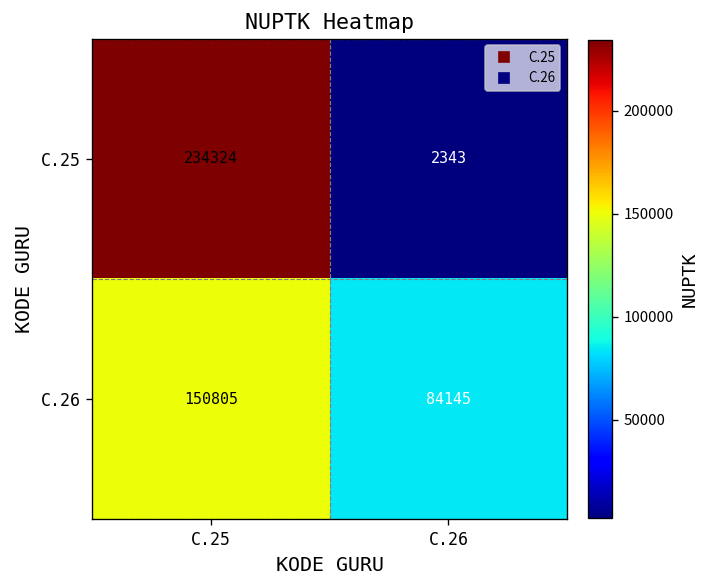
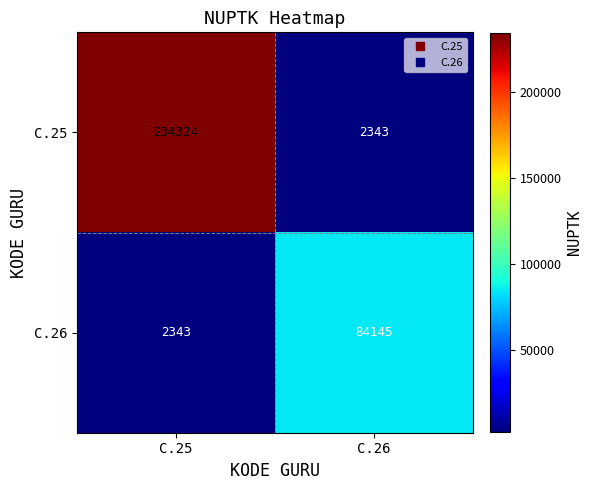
C.26, C.25: 150805 -> 2343
